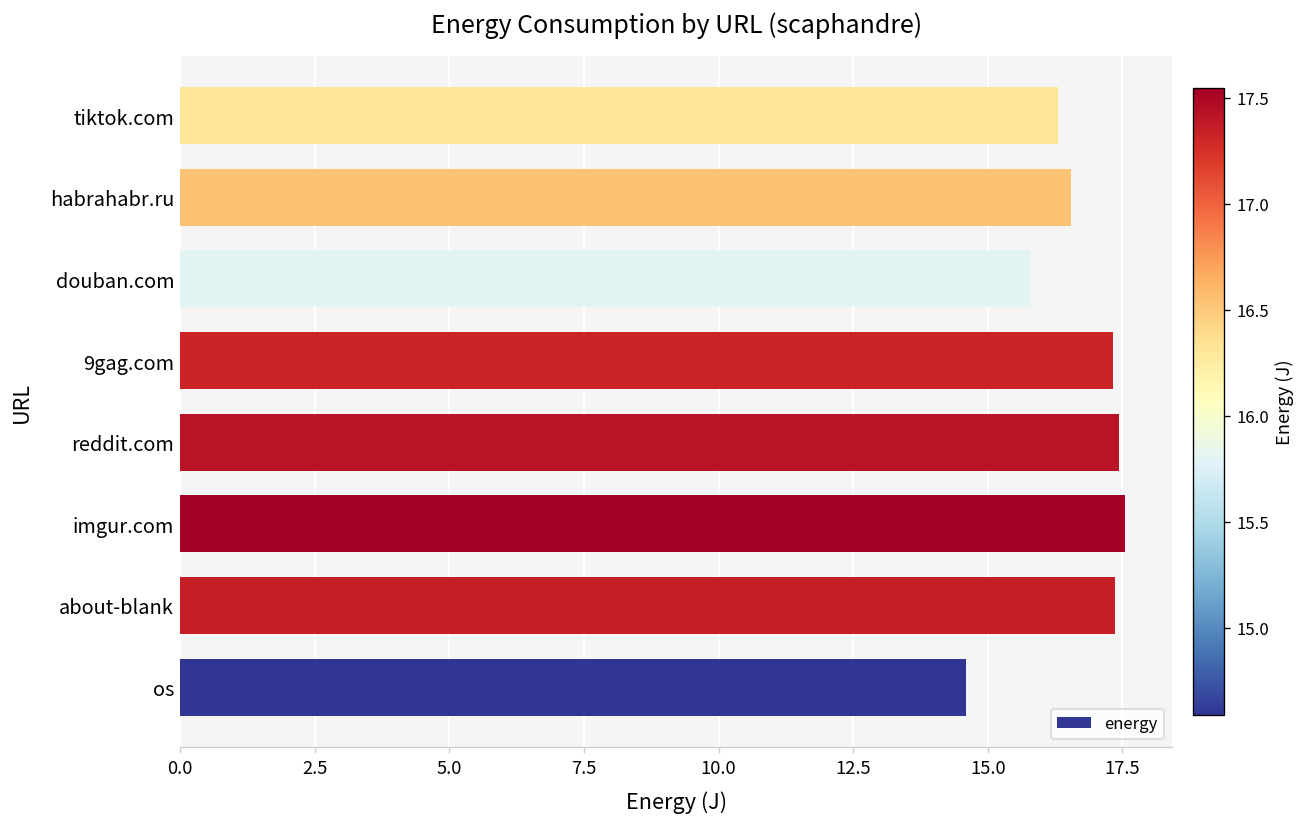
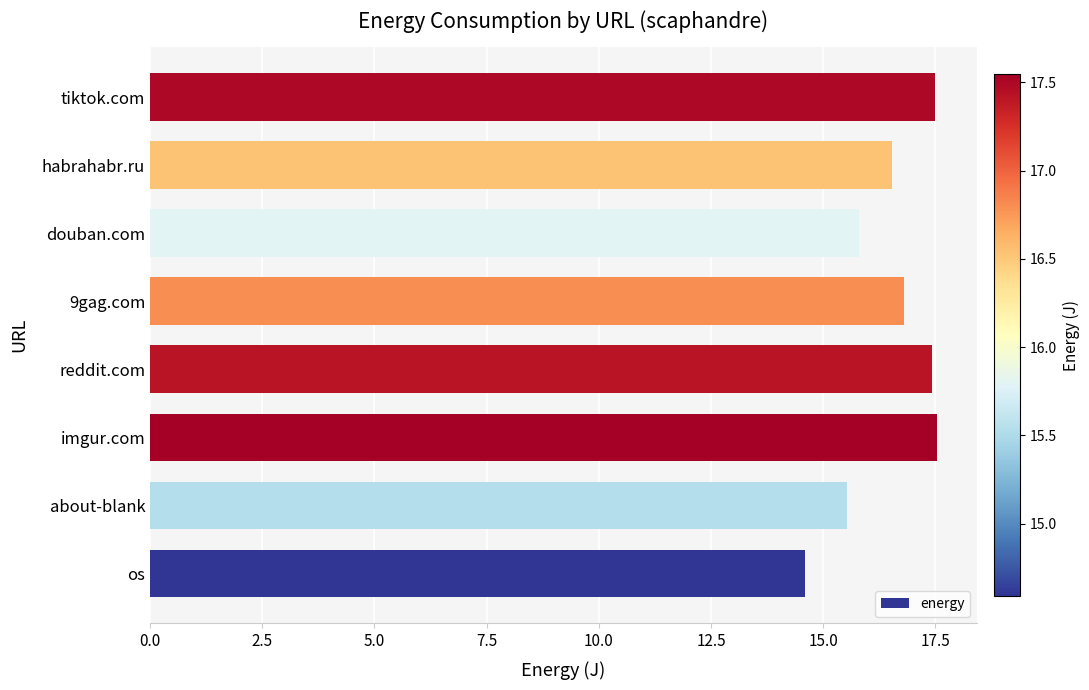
tiktok.com: 16.3 -> 17.5
9gag.com: 17.3 -> 16.8
about-blank: 17.4 -> 15.5
